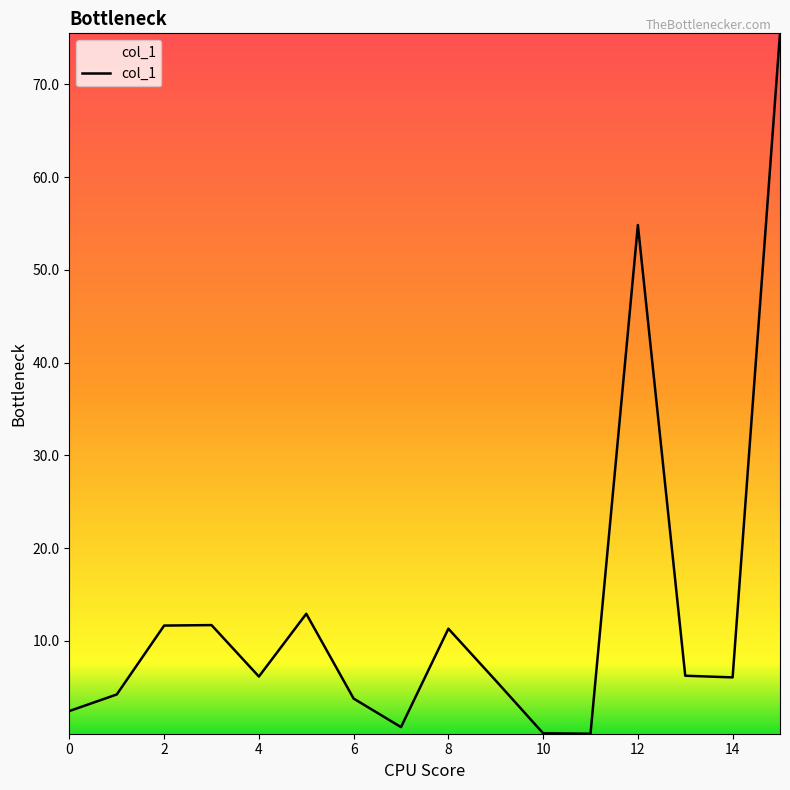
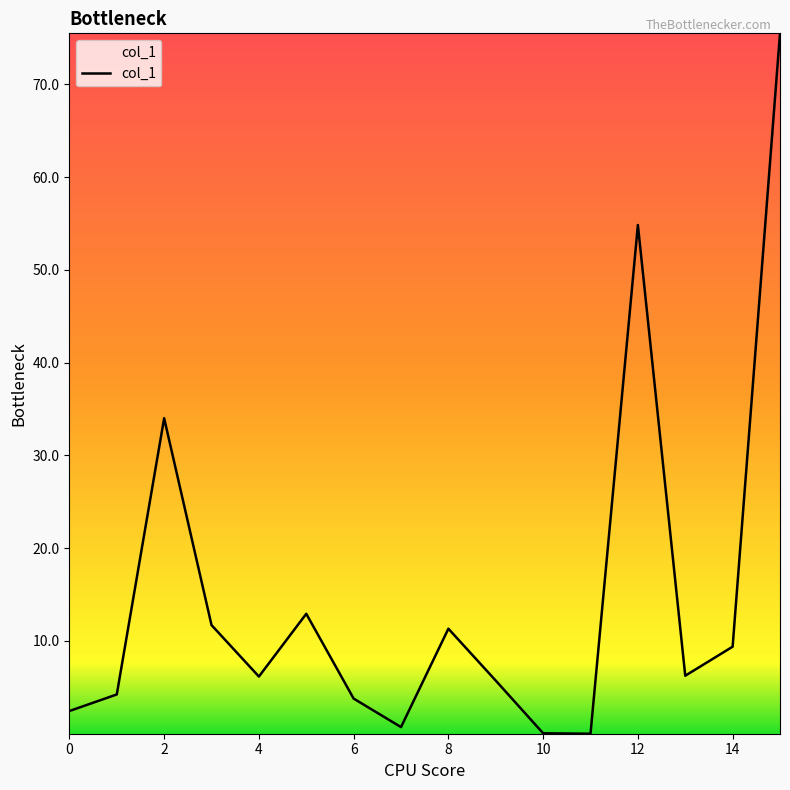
2: 12 -> 34
14: 6 -> 9
